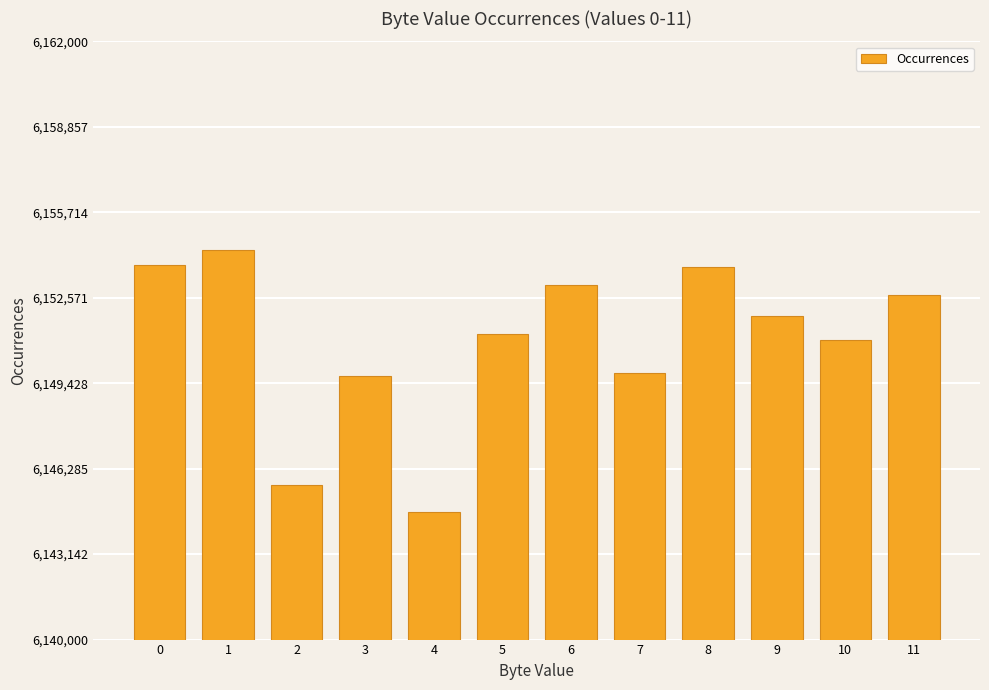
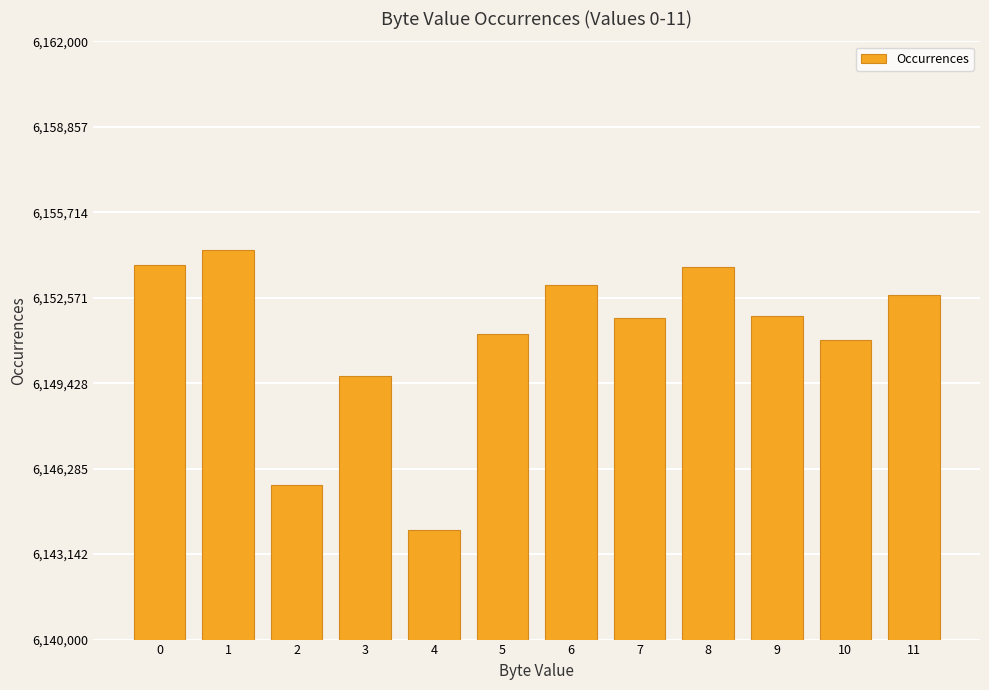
4: 6,144,700 -> 6,144,000
7: 6,149,800 -> 6,151,800
